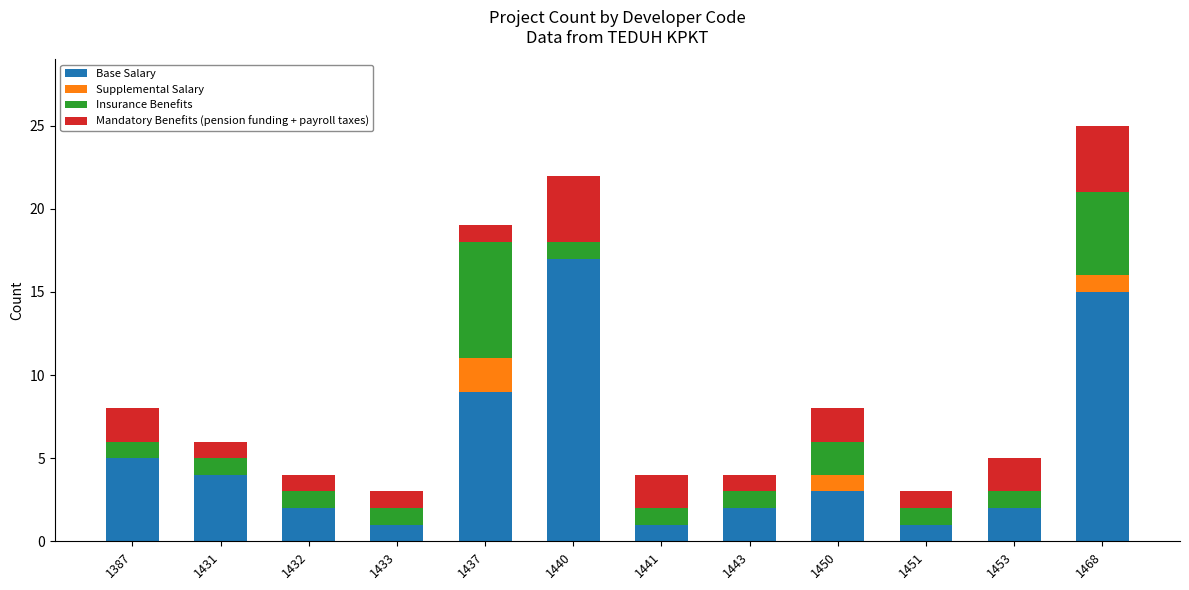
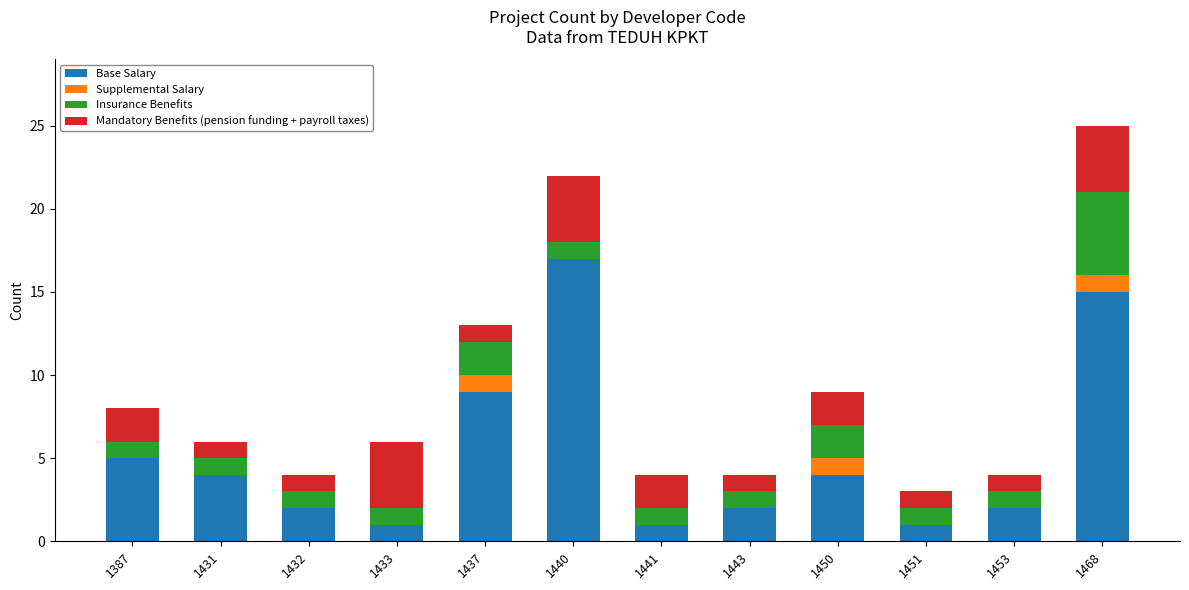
Mandatory Benefits (pension funding + payroll taxes), 1433: 1 -> 4
Supplemental Salary, 1437: 2 -> 1
Insurance Benefits, 1437: 7 -> 2
Base Salary, 1450: 3 -> 4
Mandatory Benefits (pension funding + payroll taxes), 1453: 2 -> 1
